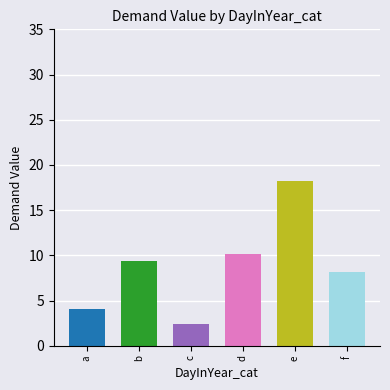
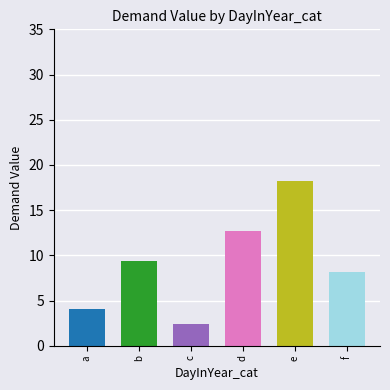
d: 10 -> 13
